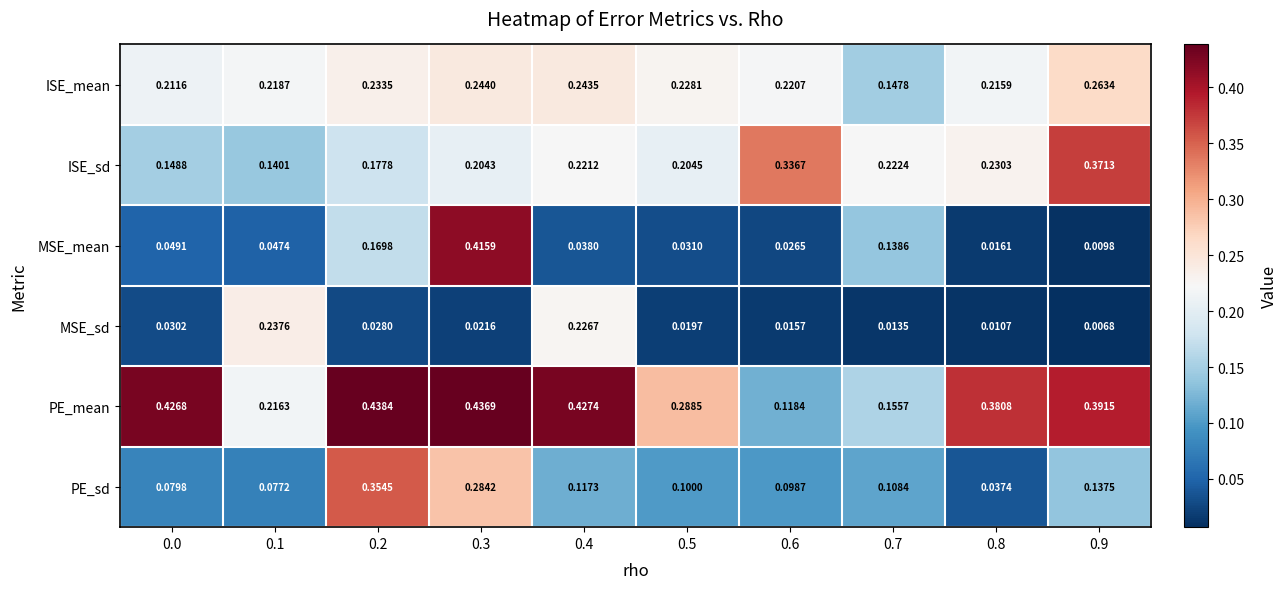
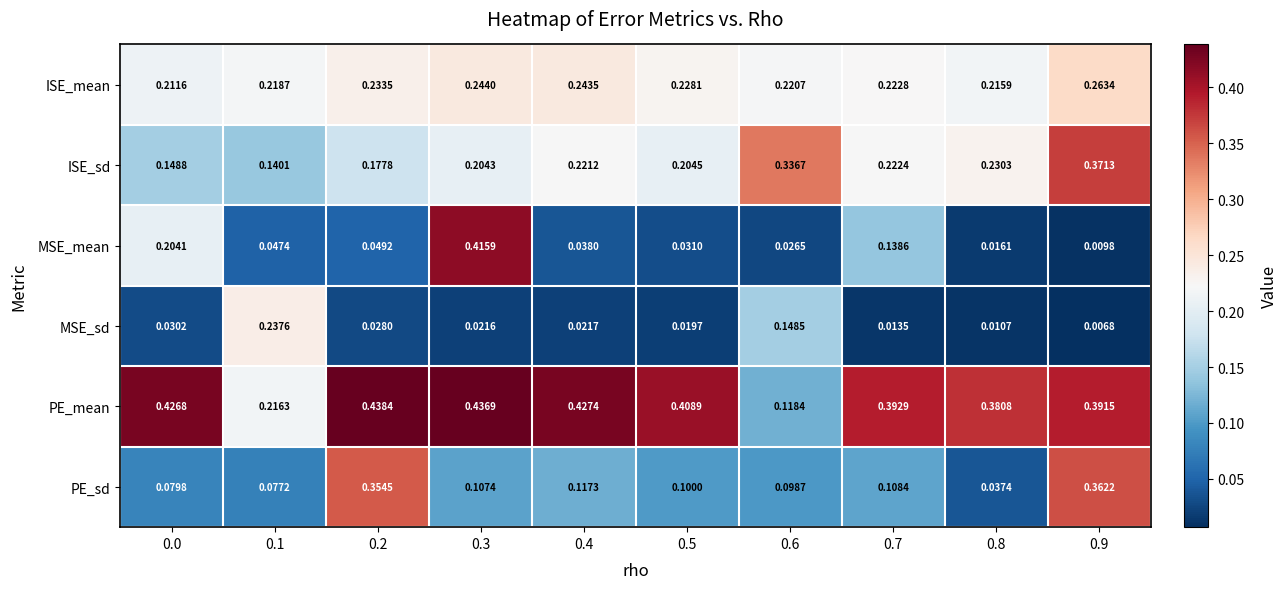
ISE_mean, 0.7: 0.1478 -> 0.2228
MSE_mean, 0.0: 0.0491 -> 0.2041
MSE_mean, 0.2: 0.1698 -> 0.0492
MSE_sd, 0.4: 0.2267 -> 0.0217
MSE_sd, 0.6: 0.0157 -> 0.1485
PE_mean, 0.5: 0.2885 -> 0.4089
PE_mean, 0.7: 0.1557 -> 0.3929
PE_sd, 0.3: 0.2842 -> 0.1074
PE_sd, 0.9: 0.1375 -> 0.3622
